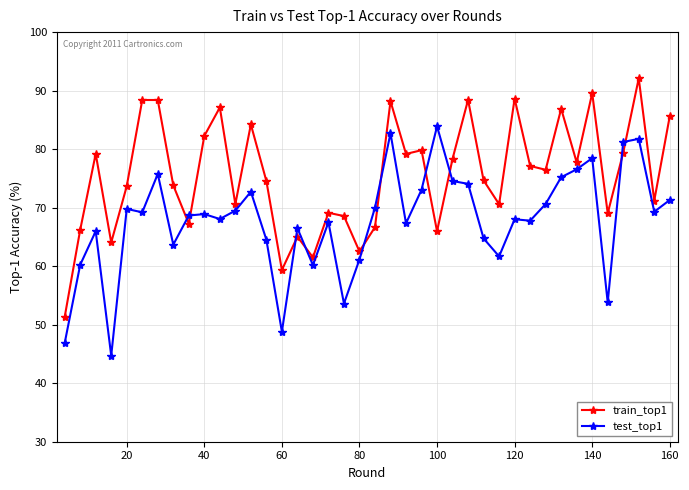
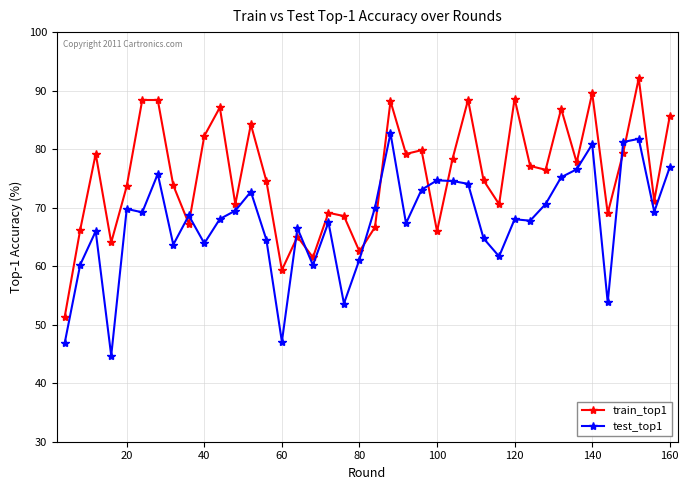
test_top1, 40: 69 -> 64
test_top1, 60: 49 -> 47
test_top1, 100: 84 -> 75
test_top1, 140: 78 -> 81
test_top1, 160: 71 -> 77
